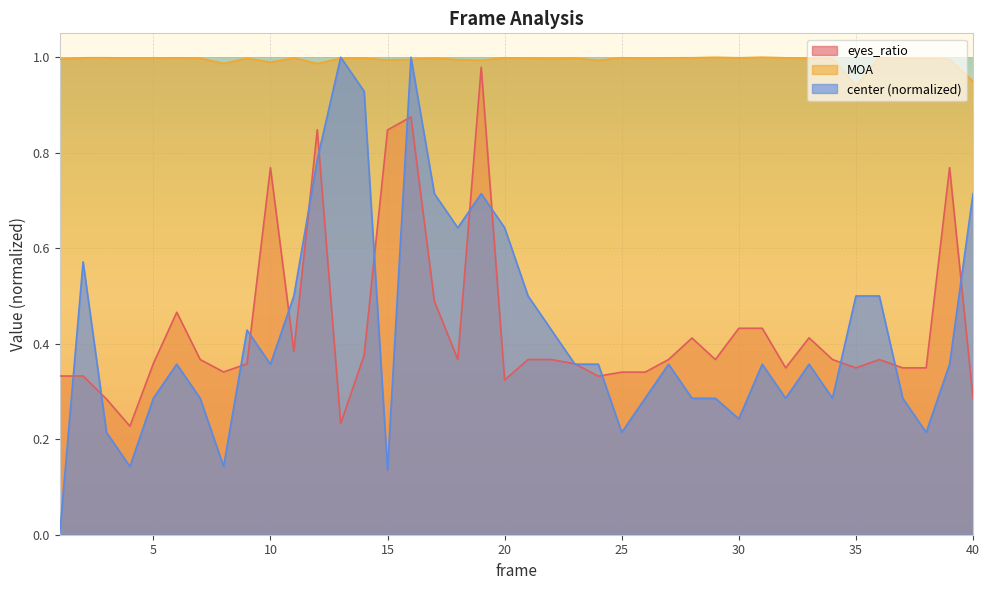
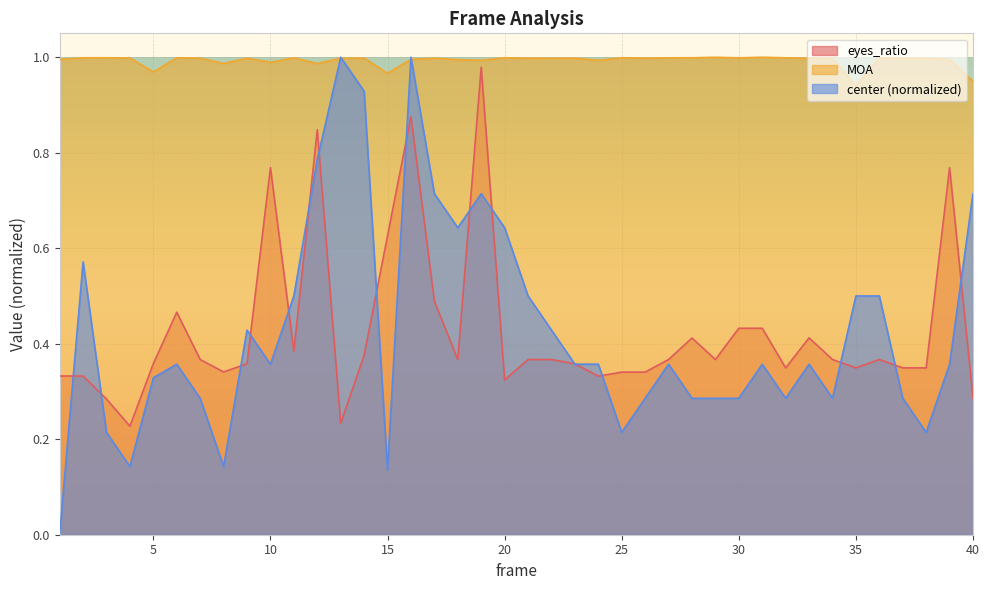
MOA, 5: 1.00 -> 0.97
center (normalized), 5: 0.29 -> 0.33
eyes_ratio, 15: 0.85 -> 0.63
MOA, 15: 0.99 -> 0.97
center (normalized), 30: 0.24 -> 0.29
